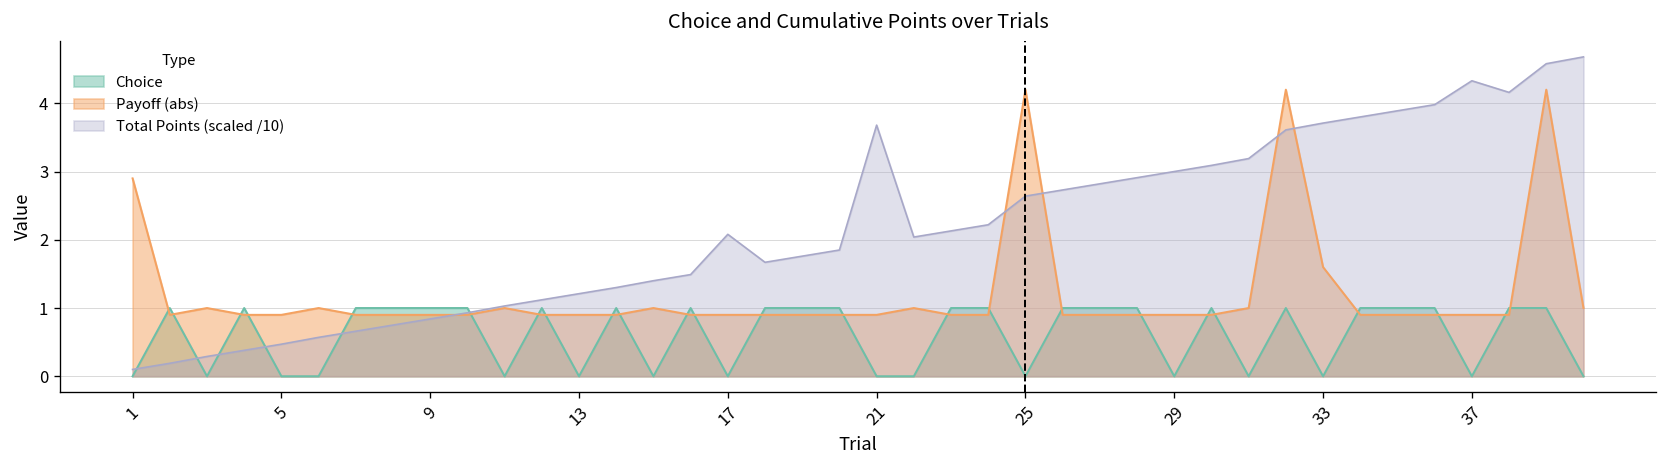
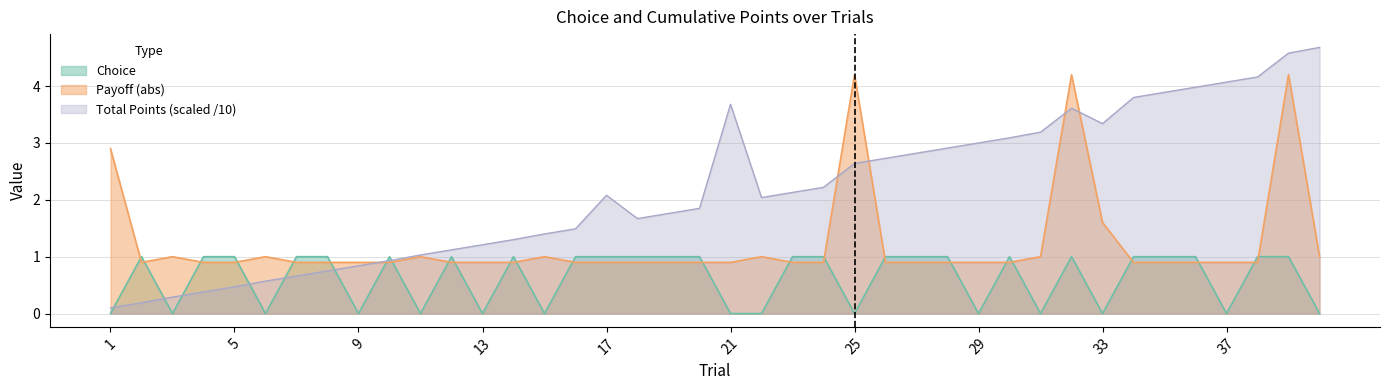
Choice, 5: 0 -> 1
Choice, 9: 1 -> 0
Choice, 17: 0 -> 1
Total Points (scaled /10), 33: 3.7 -> 3.3
Total Points (scaled /10), 37: 4.3 -> 4.1
